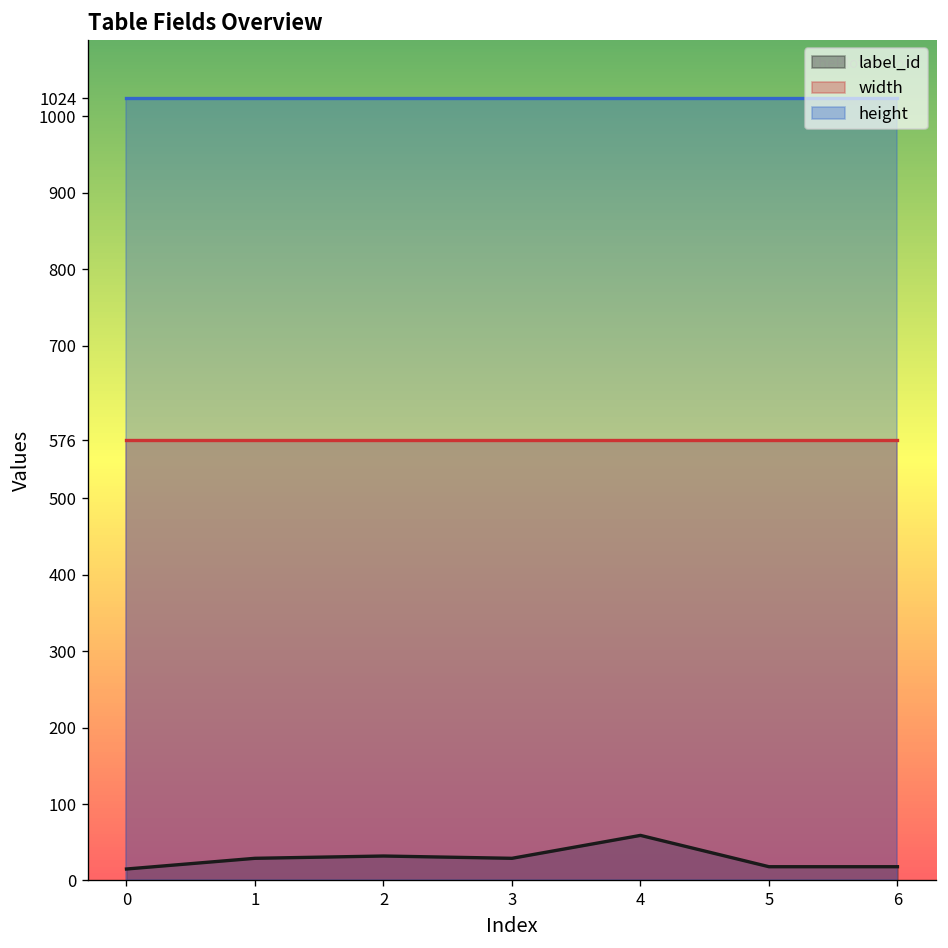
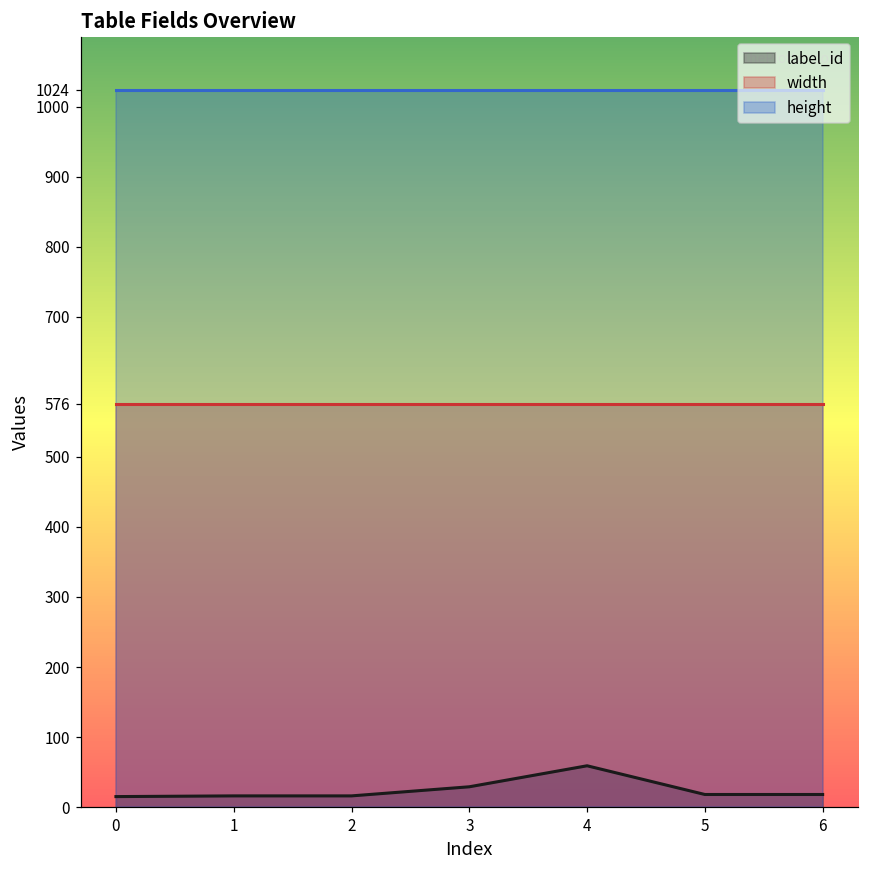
label_id, 1: 30 -> 20
label_id, 2: 30 -> 20
